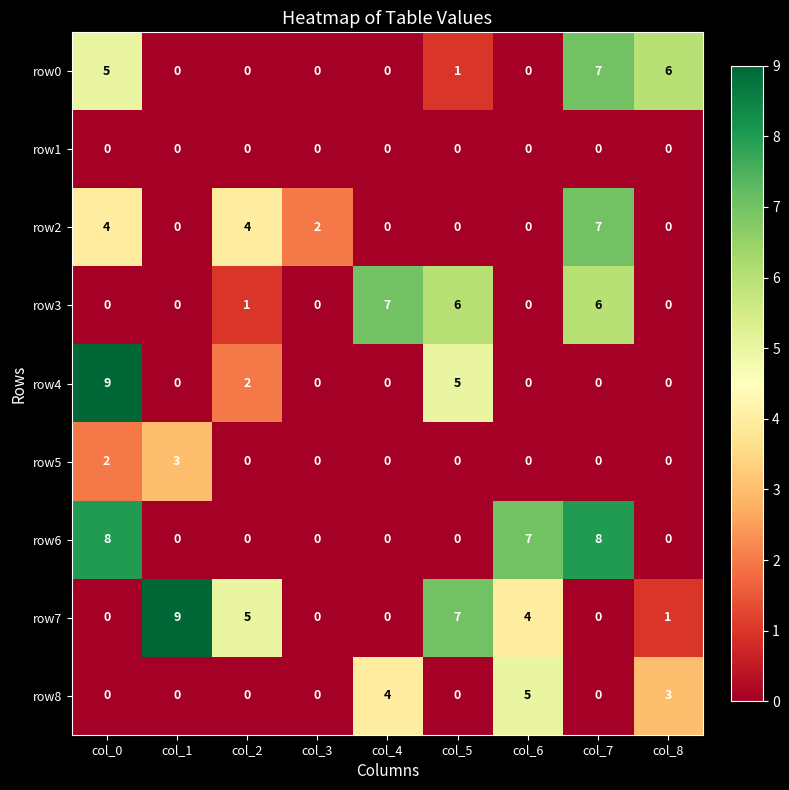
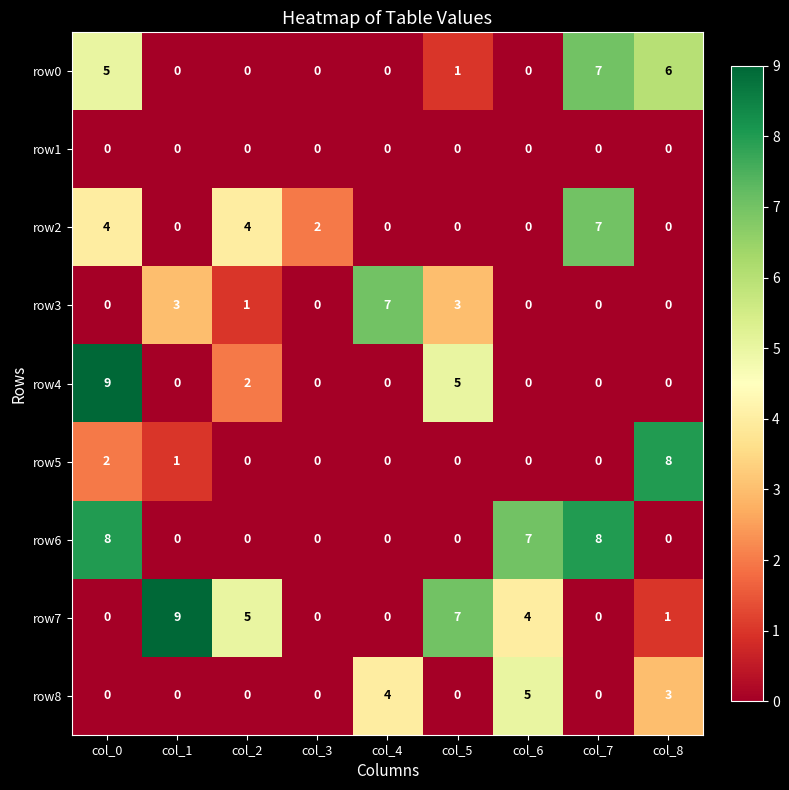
row3, col_1: 0 -> 3
row3, col_5: 6 -> 3
row3, col_7: 6 -> 0
row5, col_1: 3 -> 1
row5, col_8: 0 -> 8
